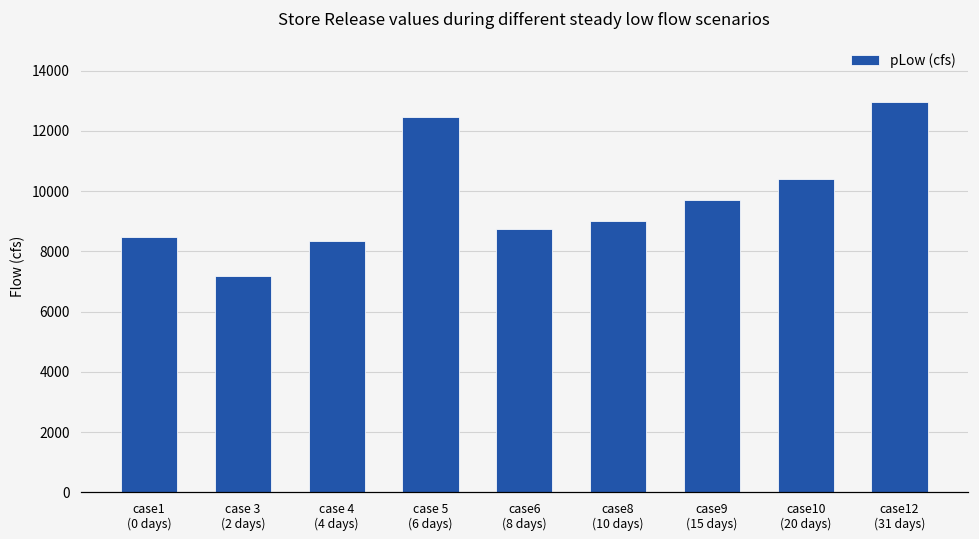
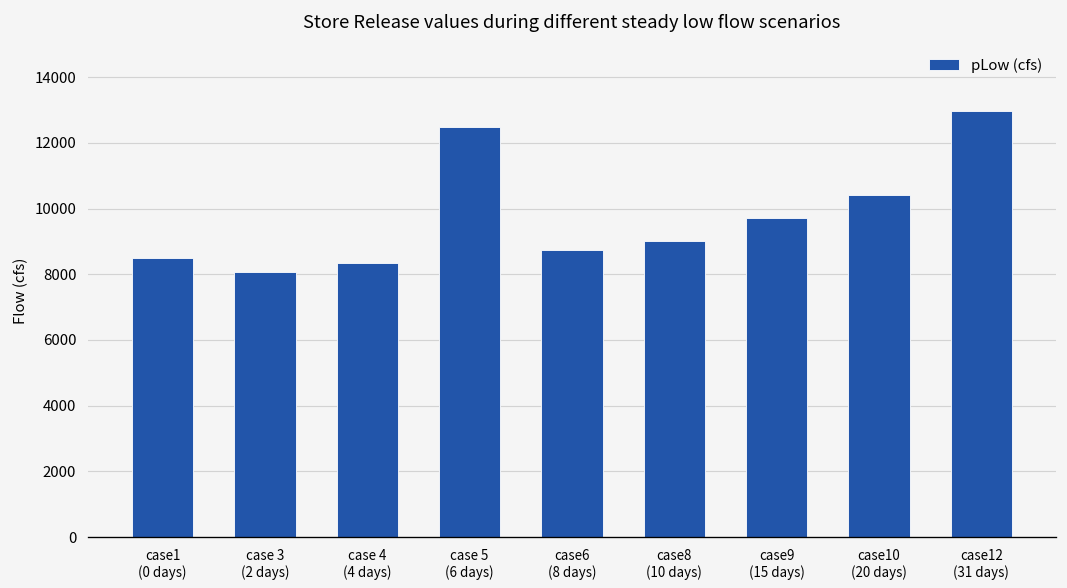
case 3 (2 days): 7200 -> 8100
